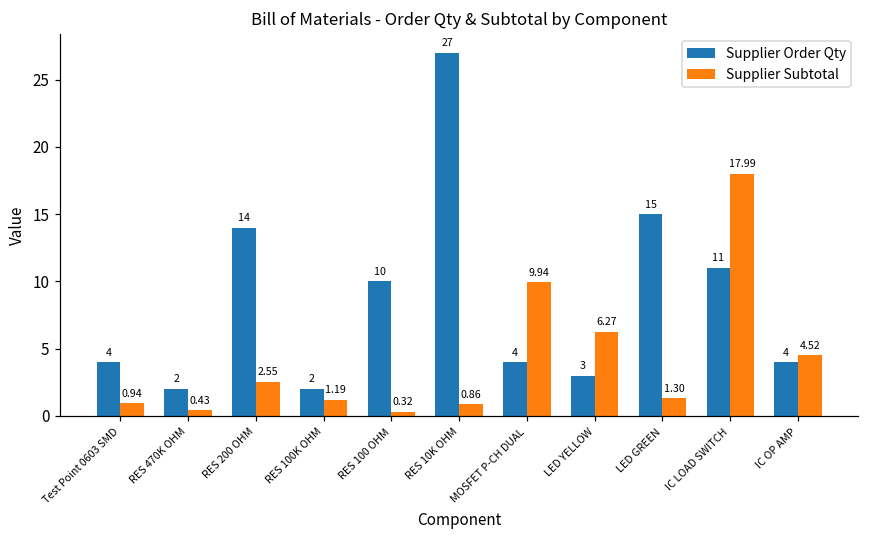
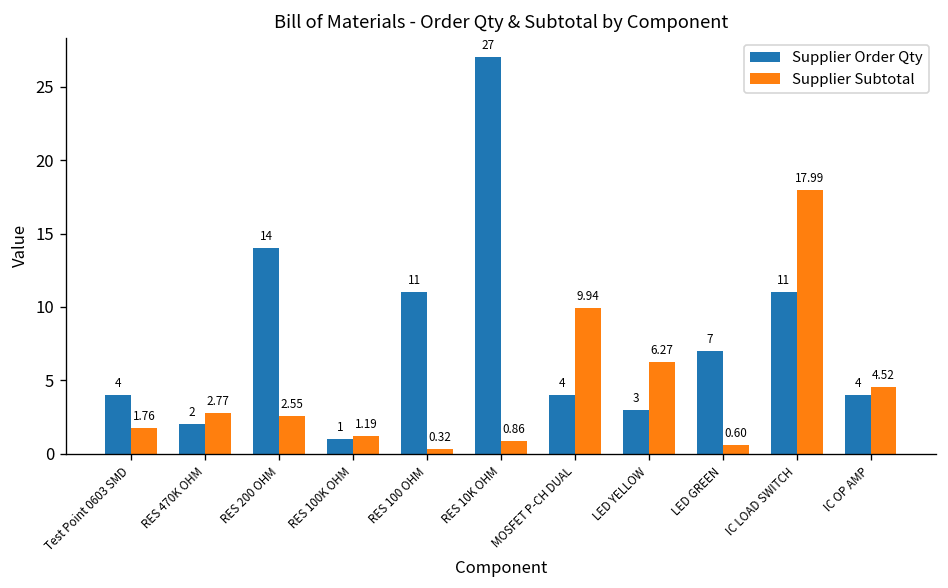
Supplier Subtotal, Test Point 0603 SMD: 0.94 -> 1.76
Supplier Subtotal, RES 470K OHM: 0.43 -> 2.77
Supplier Order Qty, RES 100K OHM: 2 -> 1
Supplier Order Qty, RES 100 OHM: 10 -> 11
Supplier Order Qty, LED GREEN: 15 -> 7
Supplier Subtotal, LED GREEN: 1.30 -> 0.60
